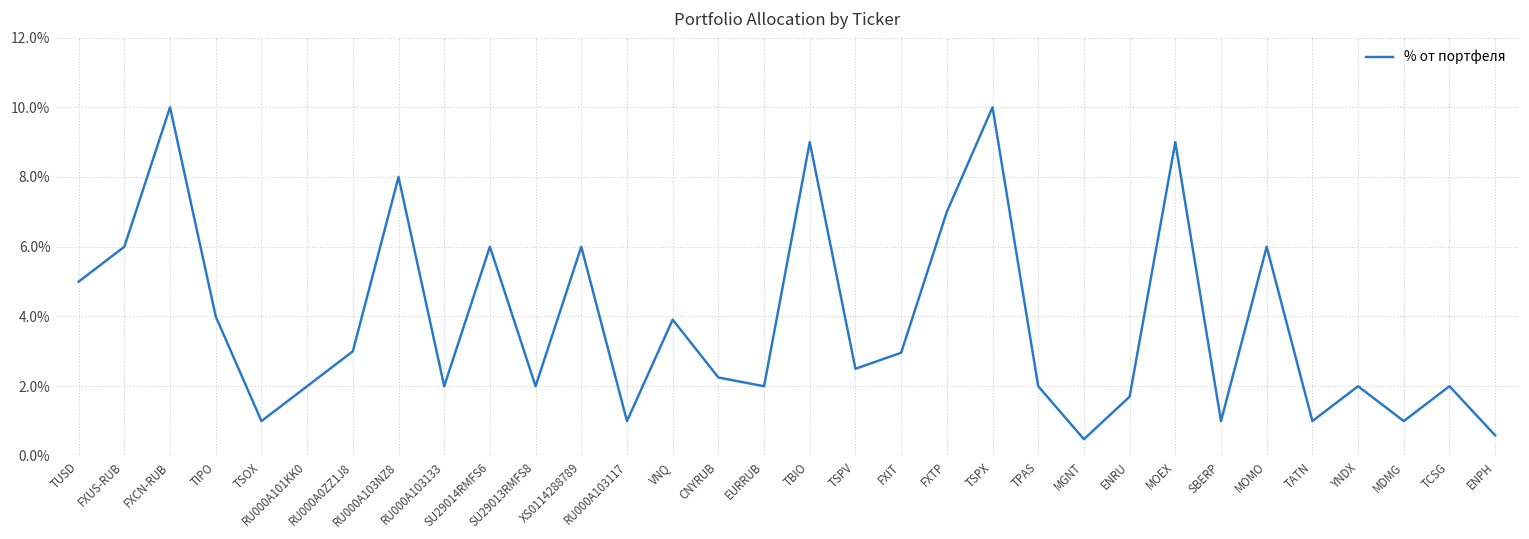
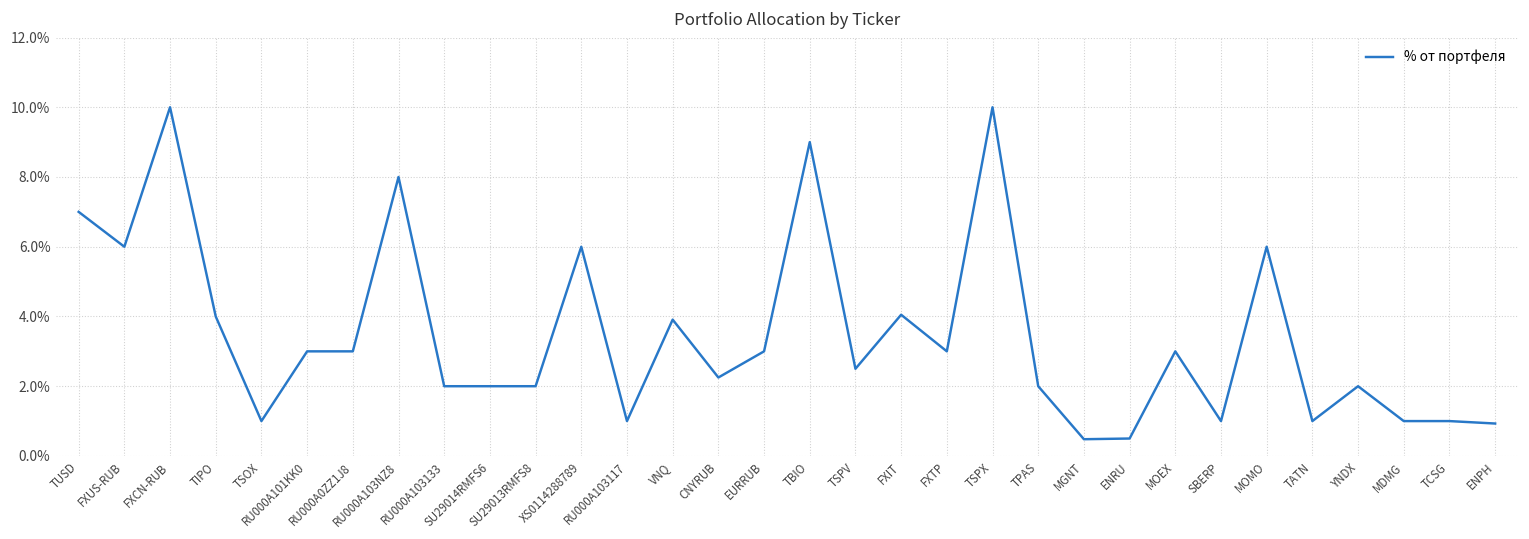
TUSD: 5% -> 7%
RU000A101KK0: 2% -> 3%
SU29014RMFS6: 6% -> 2%
EURRUB: 2% -> 3%
FXIT: 3.0% -> 4.1%
FXTP: 7% -> 3%
ENRU: 1.7% -> 0.5%
MOEX: 9% -> 3%
TCSG: 2% -> 1%
ENPH: 0.6% -> 0.9%
